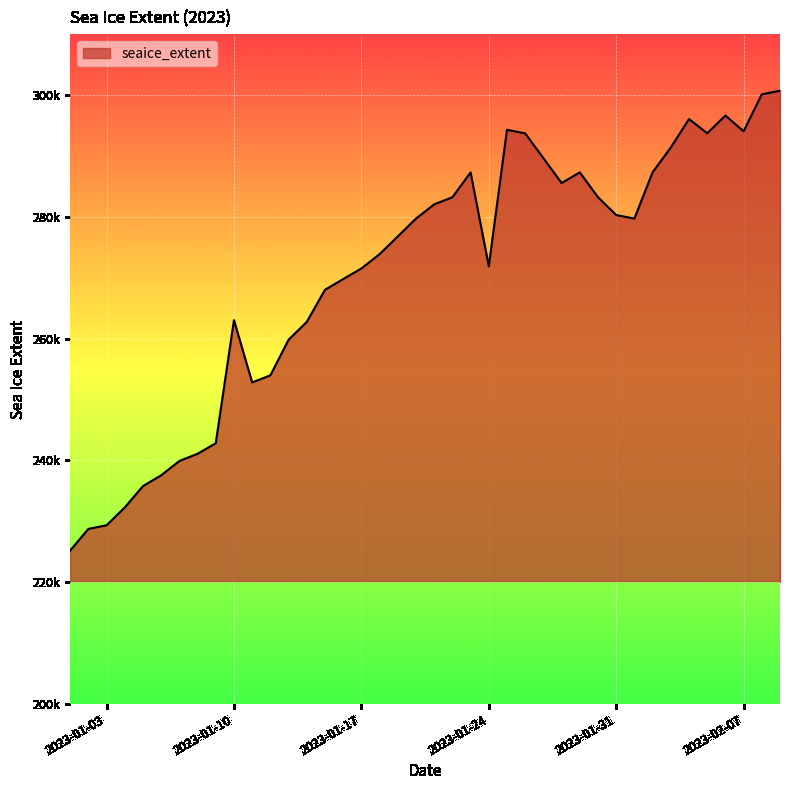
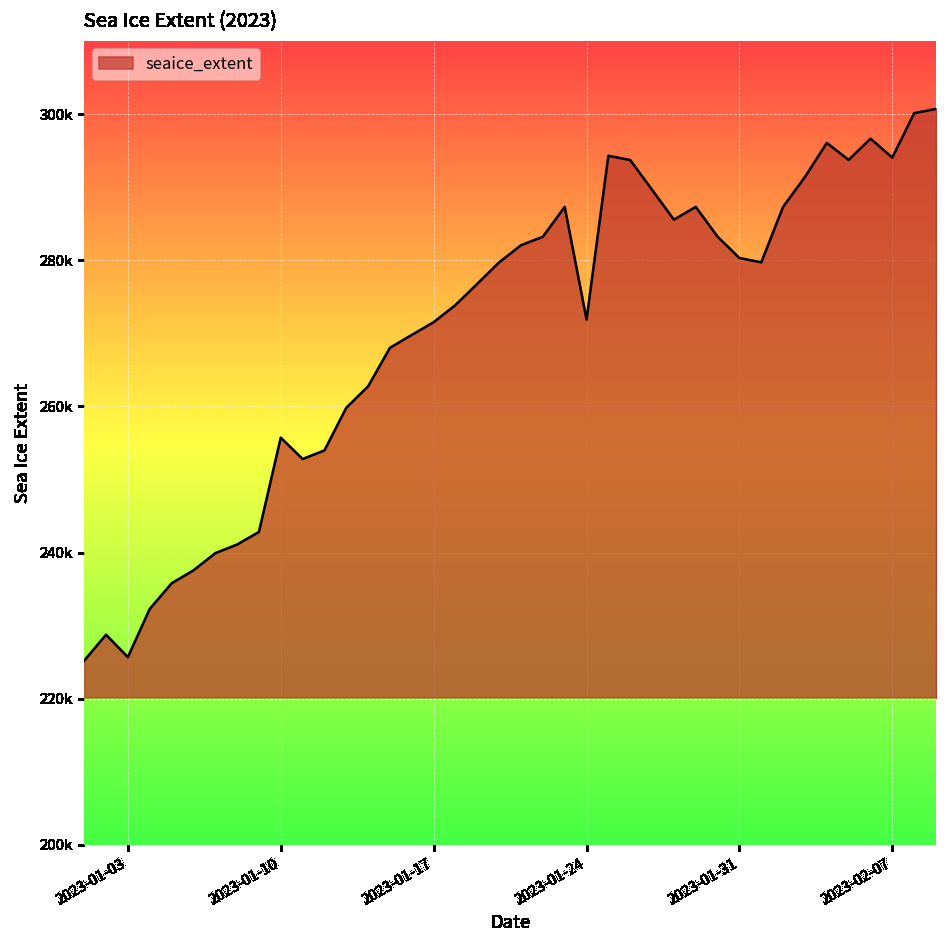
2023-01-03: 229000 -> 226000
2023-01-10: 263000 -> 256000
